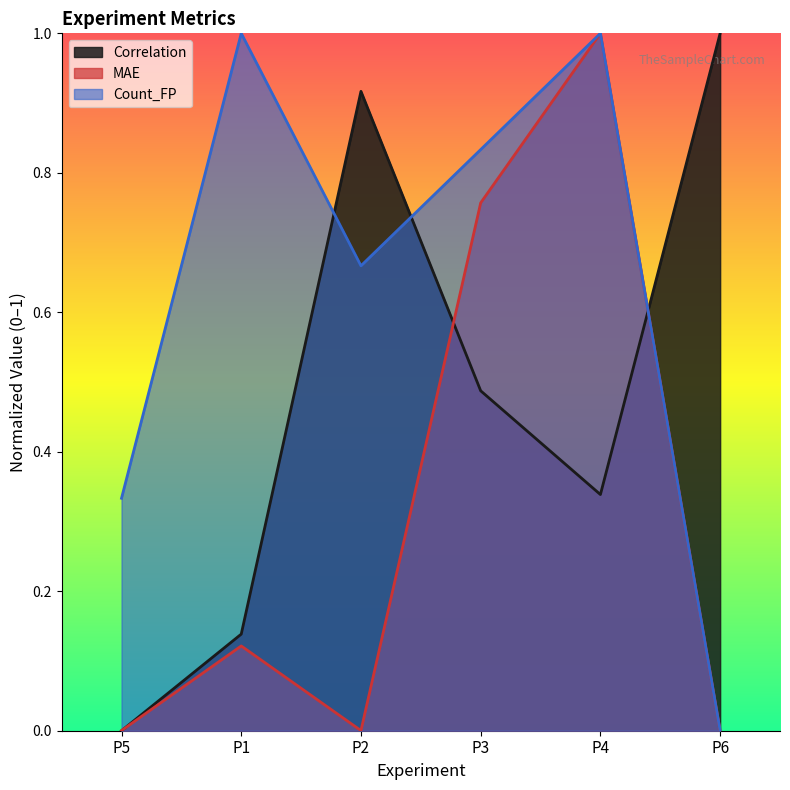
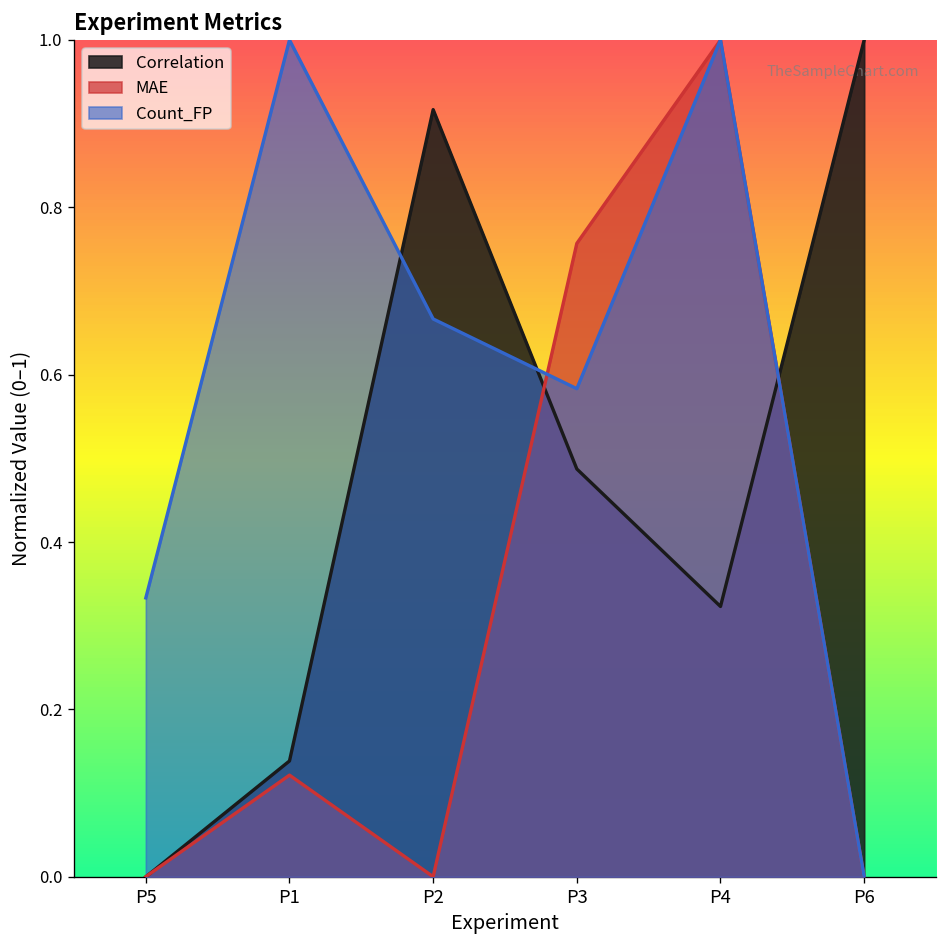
Count_FP, P3: 0.83 -> 0.58
Correlation, P4: 0.34 -> 0.32
